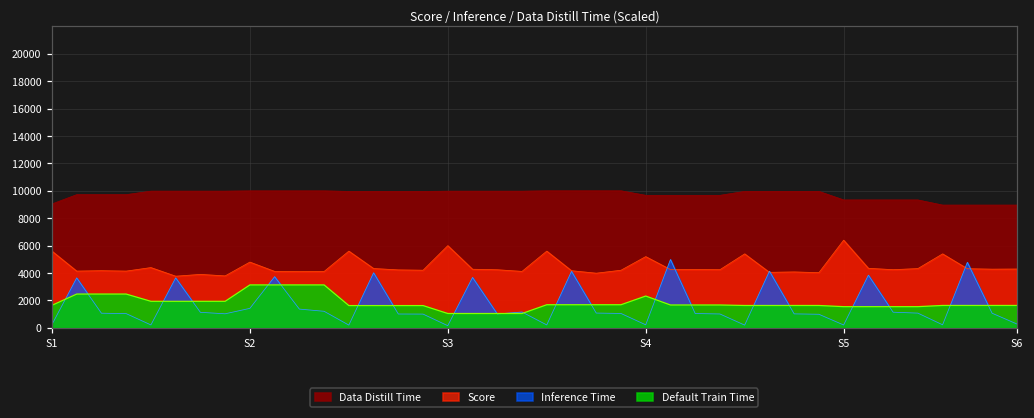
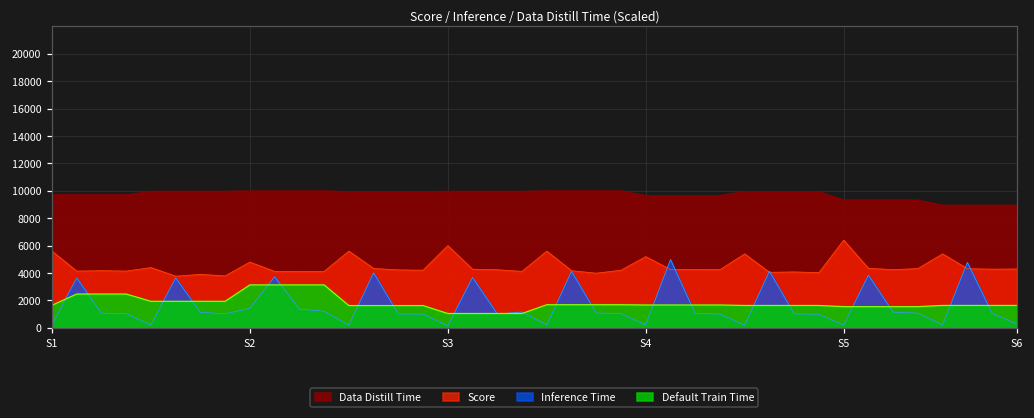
Data Distill Time, S1: 9000 -> 9700
Default Train Time, S4: 2300 -> 1700
